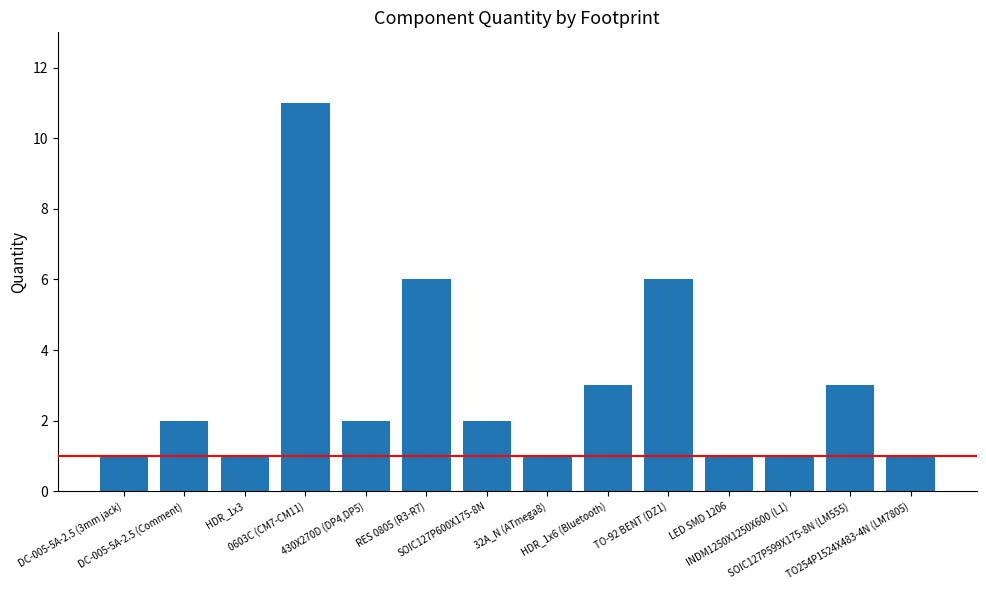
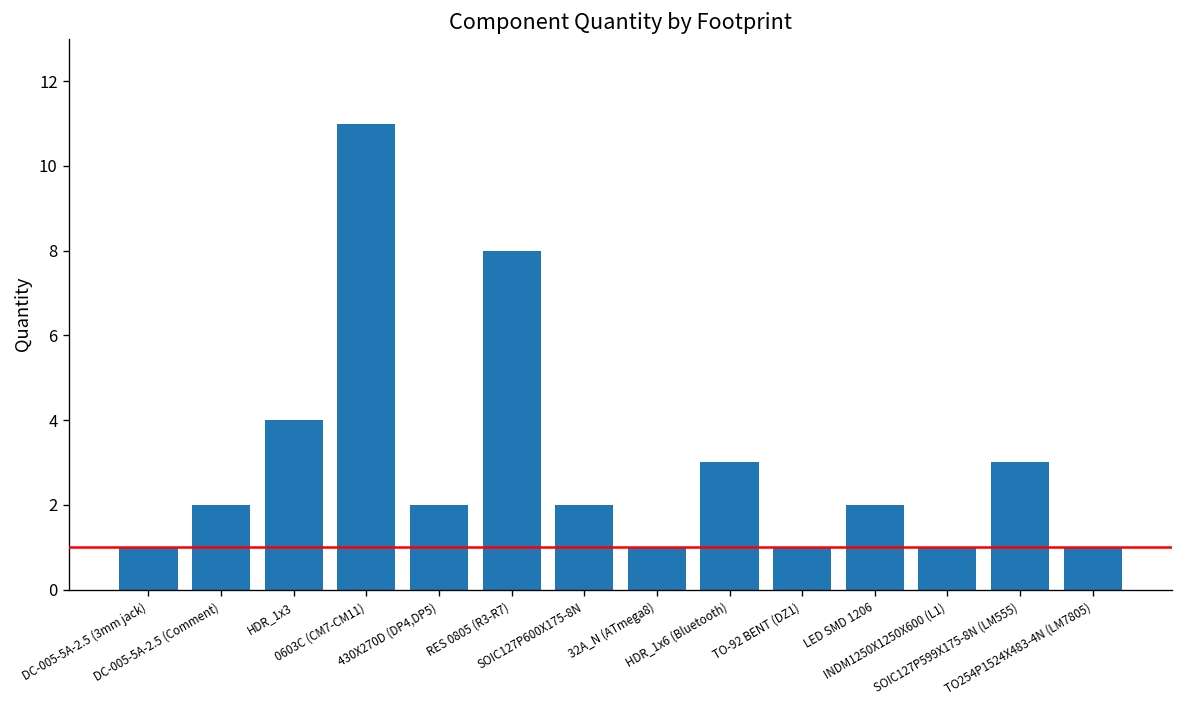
HDR_1x3: 1 -> 4
RES 0805 (R3-R7): 6 -> 8
TO-92 BENT (DZ1): 6 -> 1
LED SMD 1206: 1 -> 2
